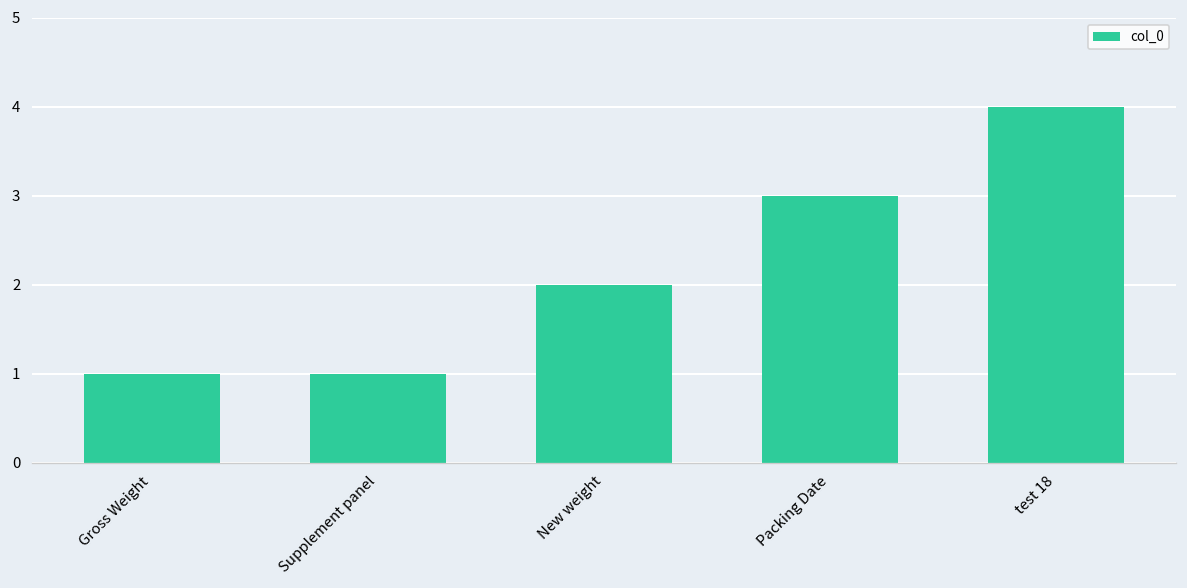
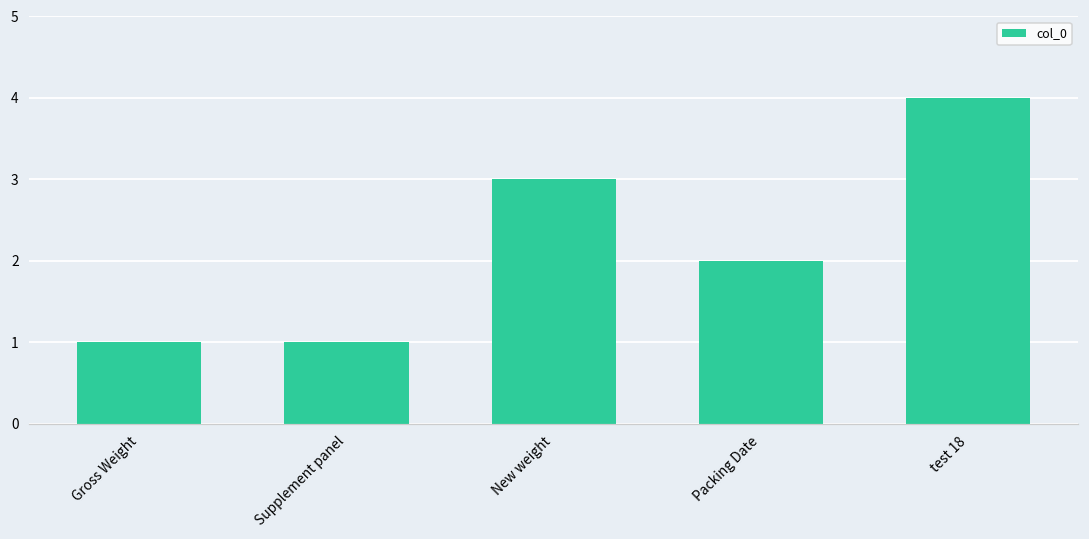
New weight: 2 -> 3
Packing Date: 3 -> 2
